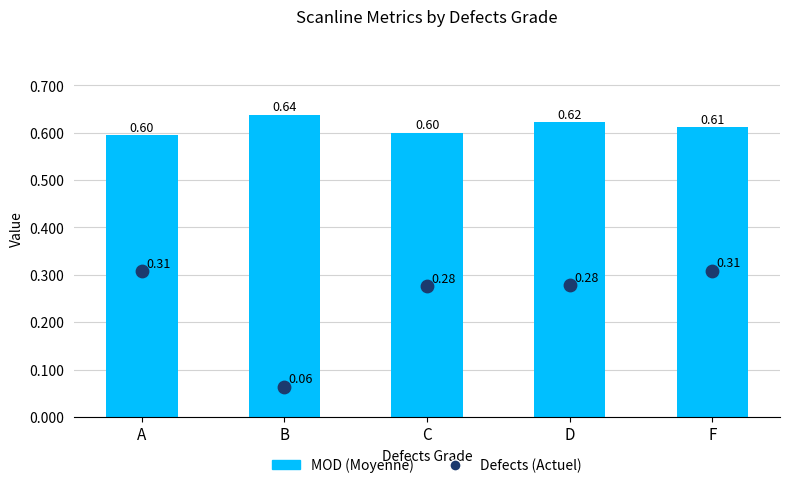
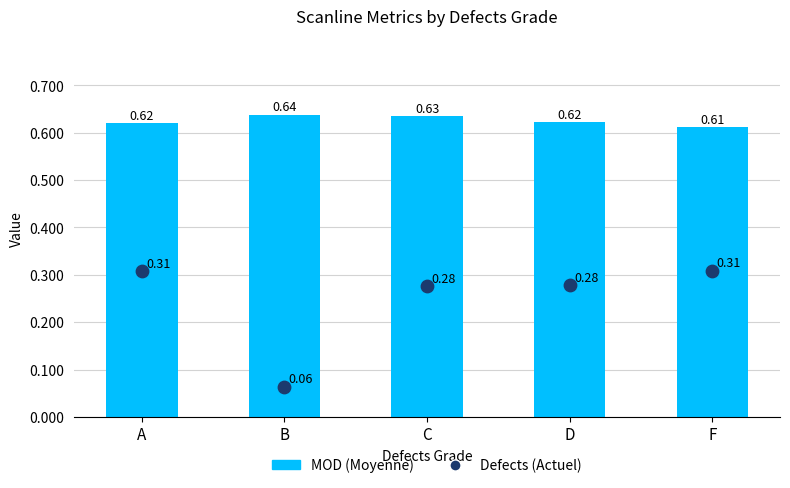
MOD (Moyenne), A: 0.60 -> 0.62
MOD (Moyenne), C: 0.60 -> 0.63
